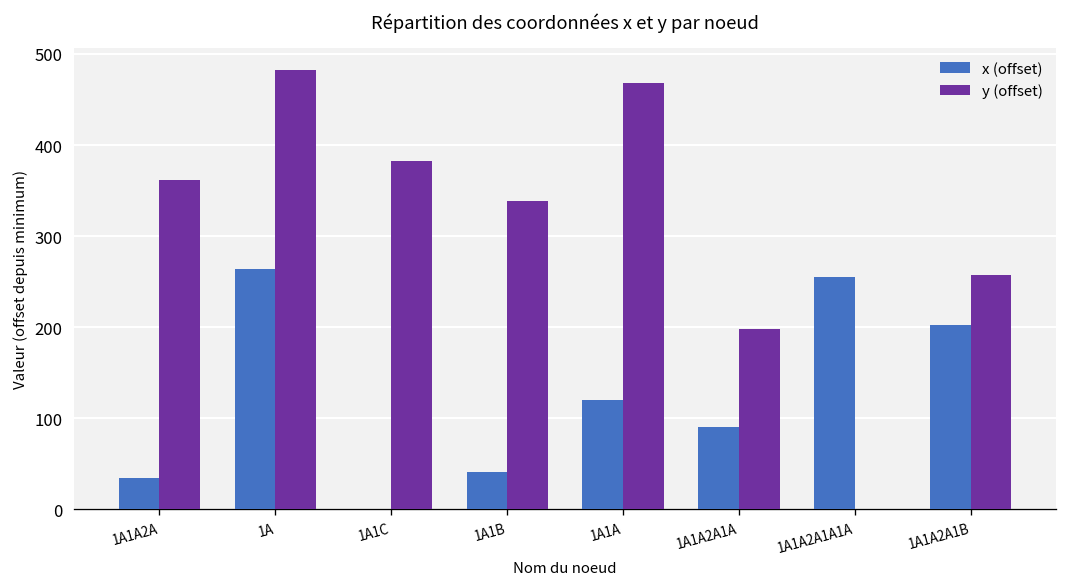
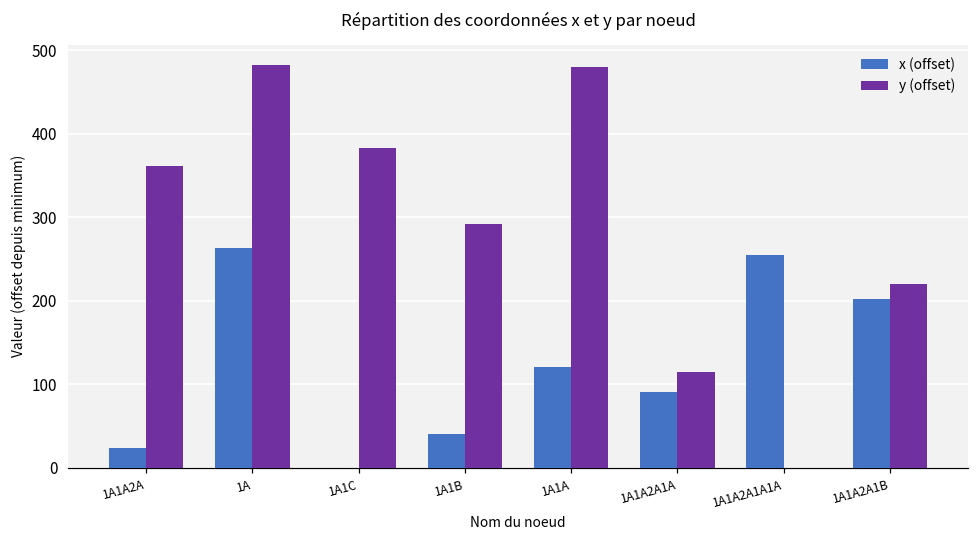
x (offset), 1A1A2A: 30 -> 20
y (offset), 1A1B: 340 -> 290
y (offset), 1A1A: 470 -> 480
y (offset), 1A1A2A1A: 200 -> 110
y (offset), 1A1A2A1B: 260 -> 220
